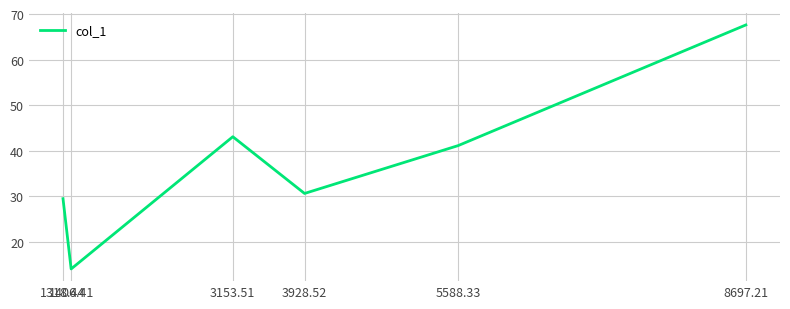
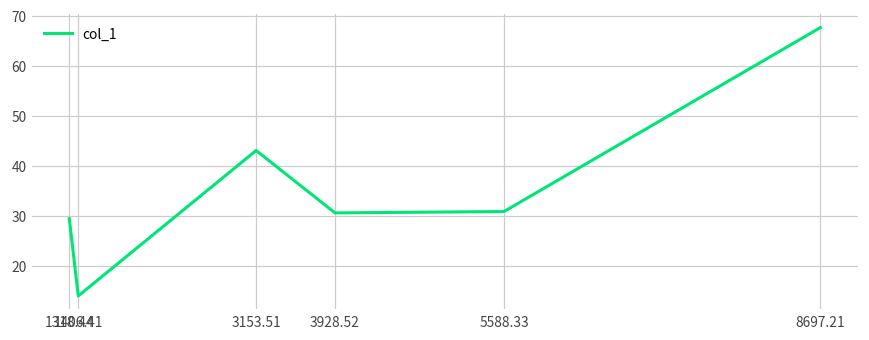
5588.33: 41 -> 31
